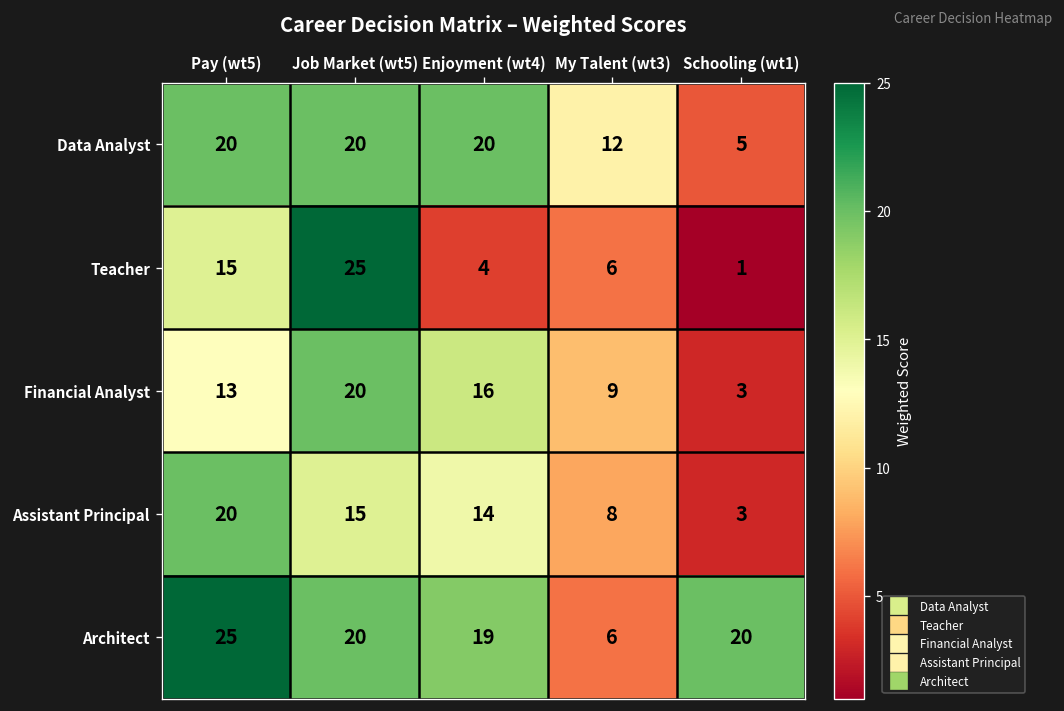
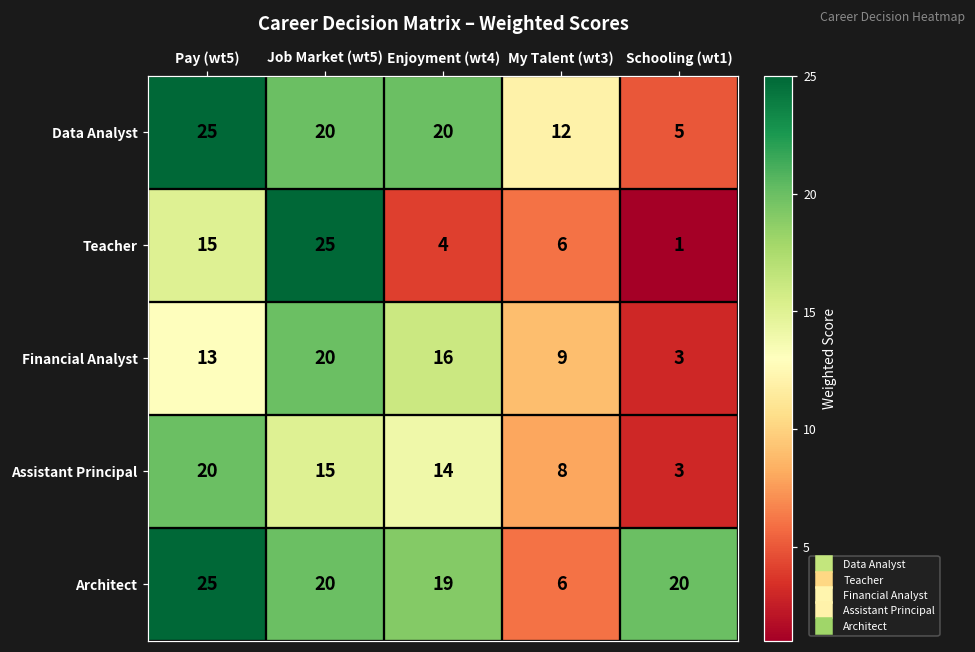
Data Analyst, Pay (wt5): 20 -> 25
